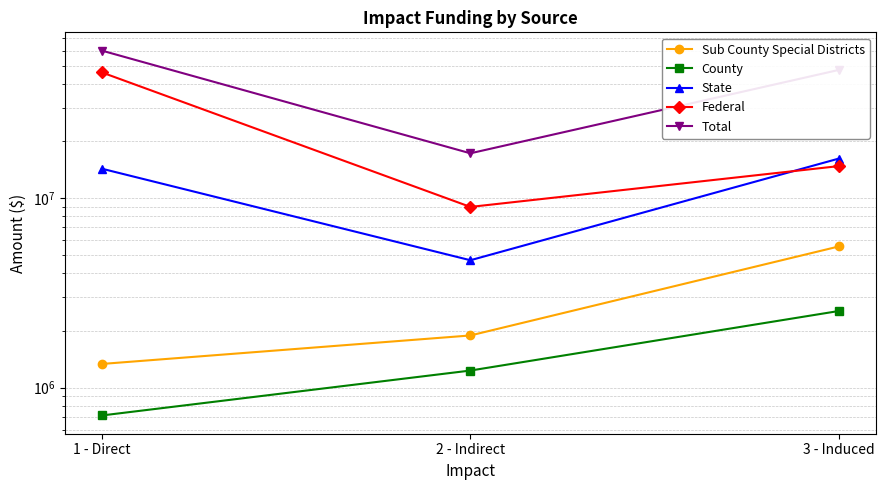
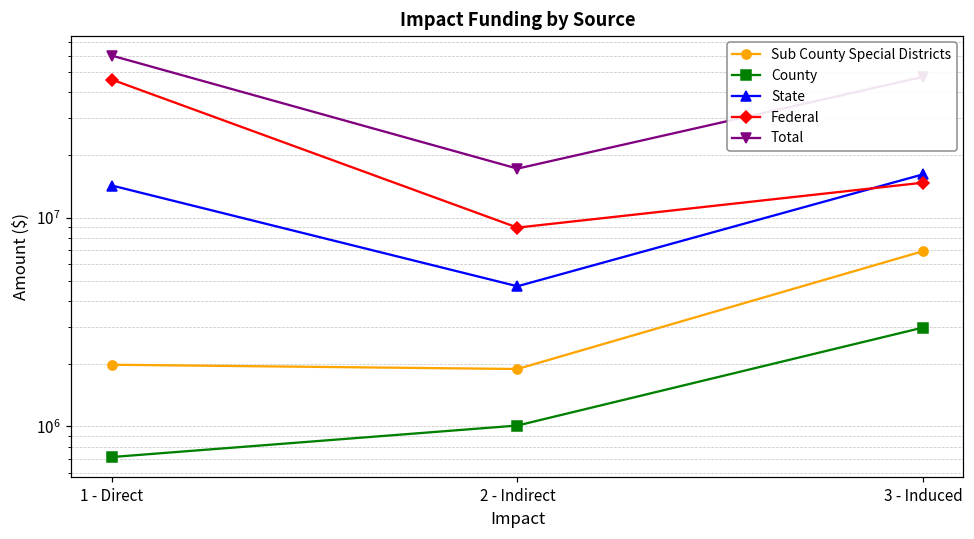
Sub County Special Districts, 1 - Direct: 1300000 -> 2000000
County, 2 - Indirect: 1200000 -> 1000000
Sub County Special Districts, 3 - Induced: 5600000 -> 6900000
County, 3 - Induced: 2500000 -> 3000000
